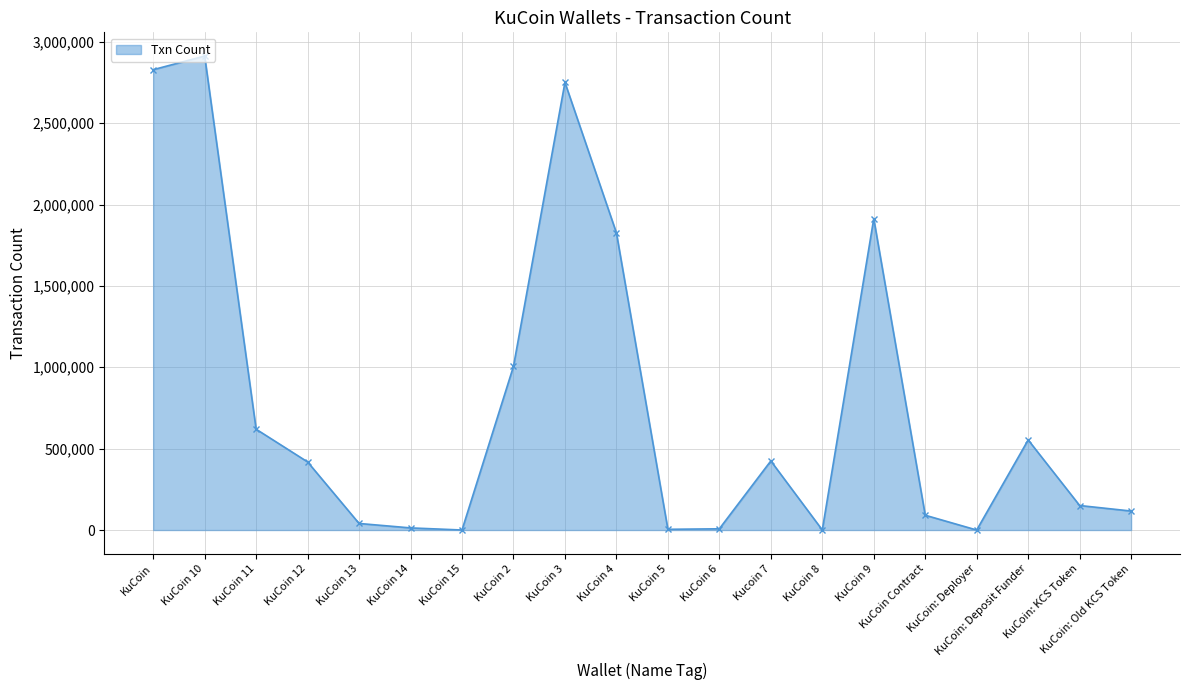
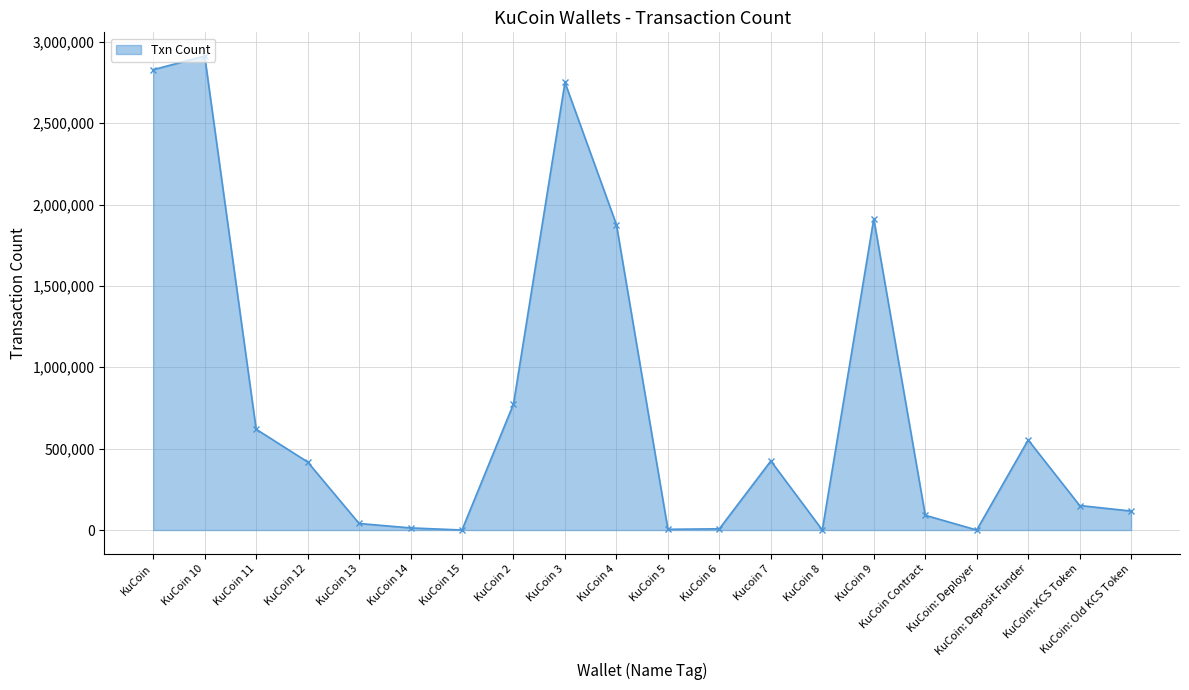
KuCoin 2: 1,010,000 -> 770,000
KuCoin 4: 1,830,000 -> 1,880,000
